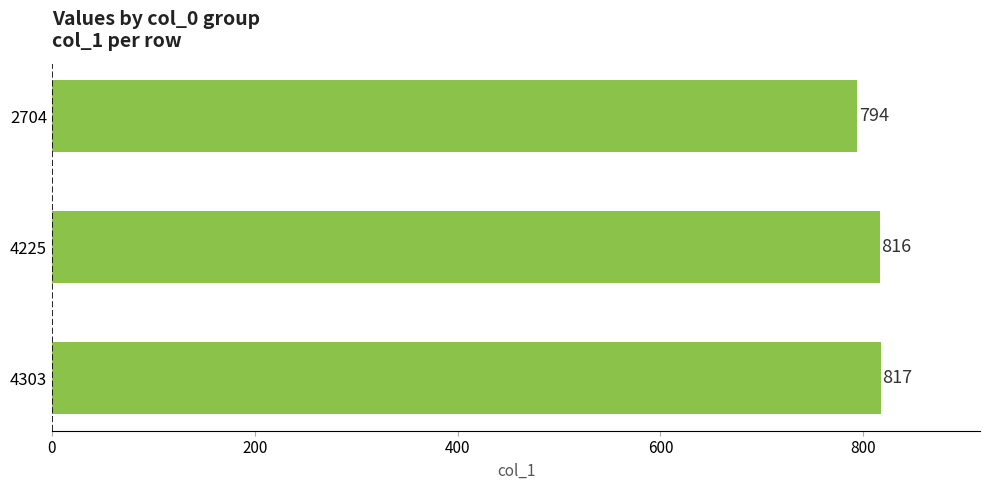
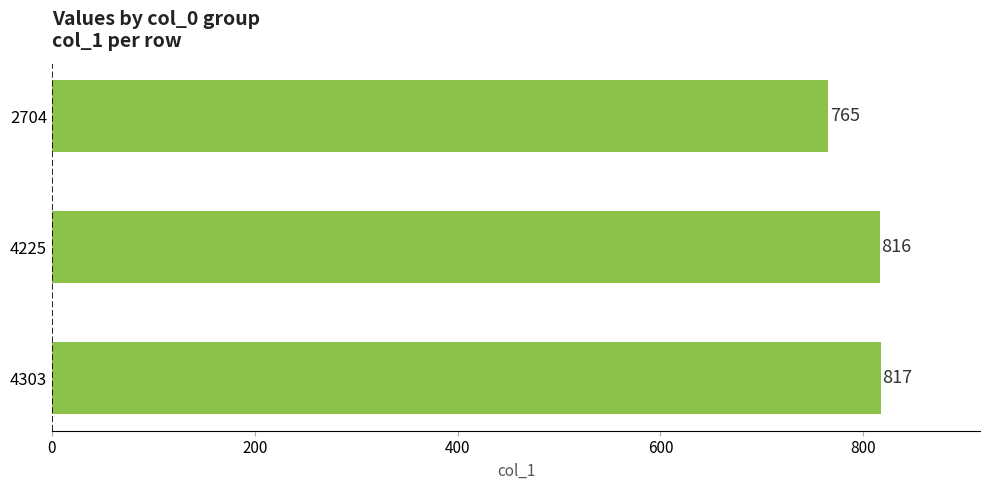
2704: 794 -> 765
